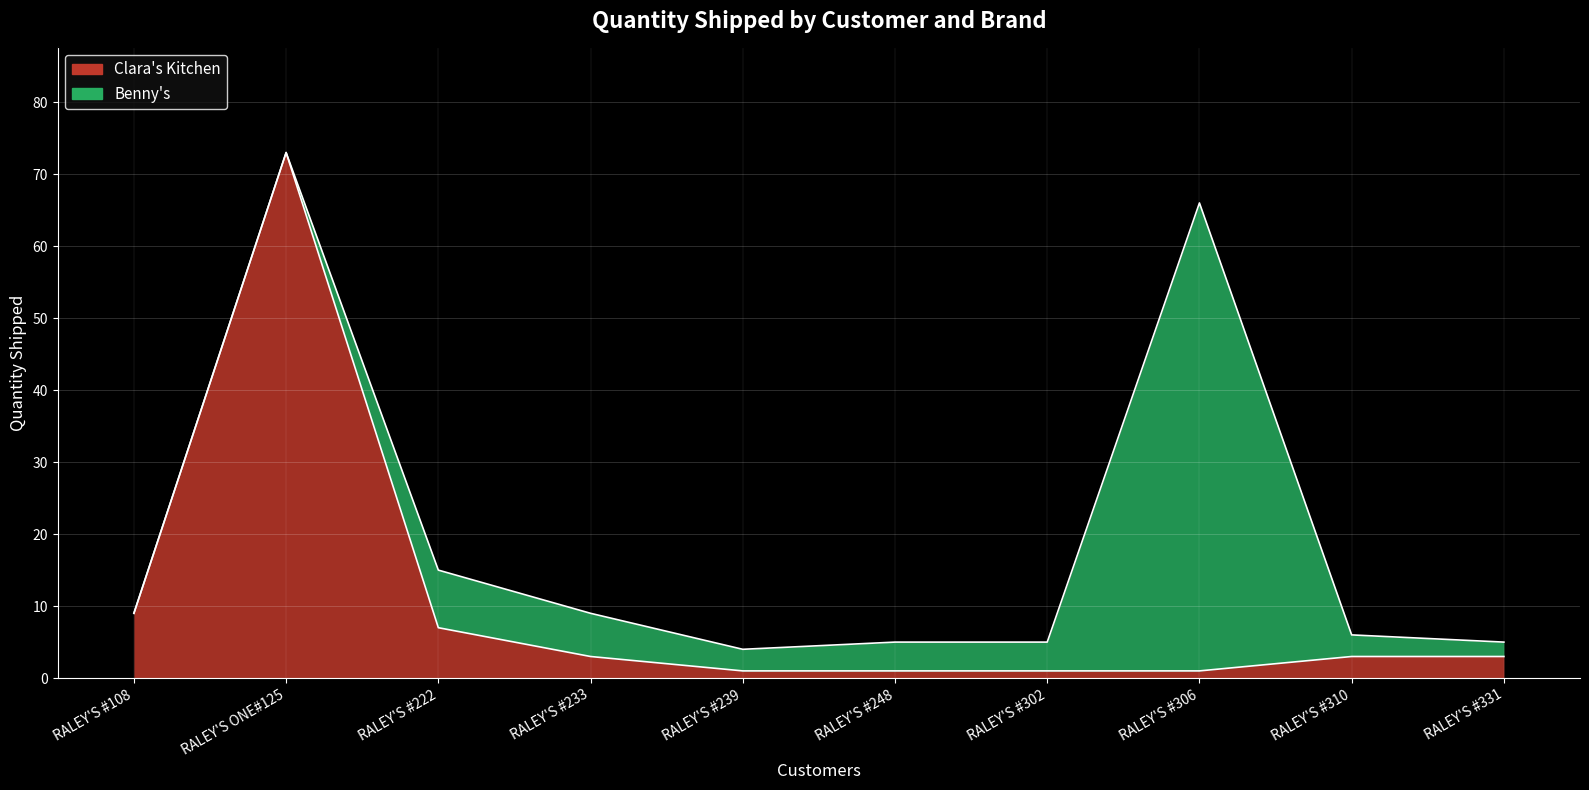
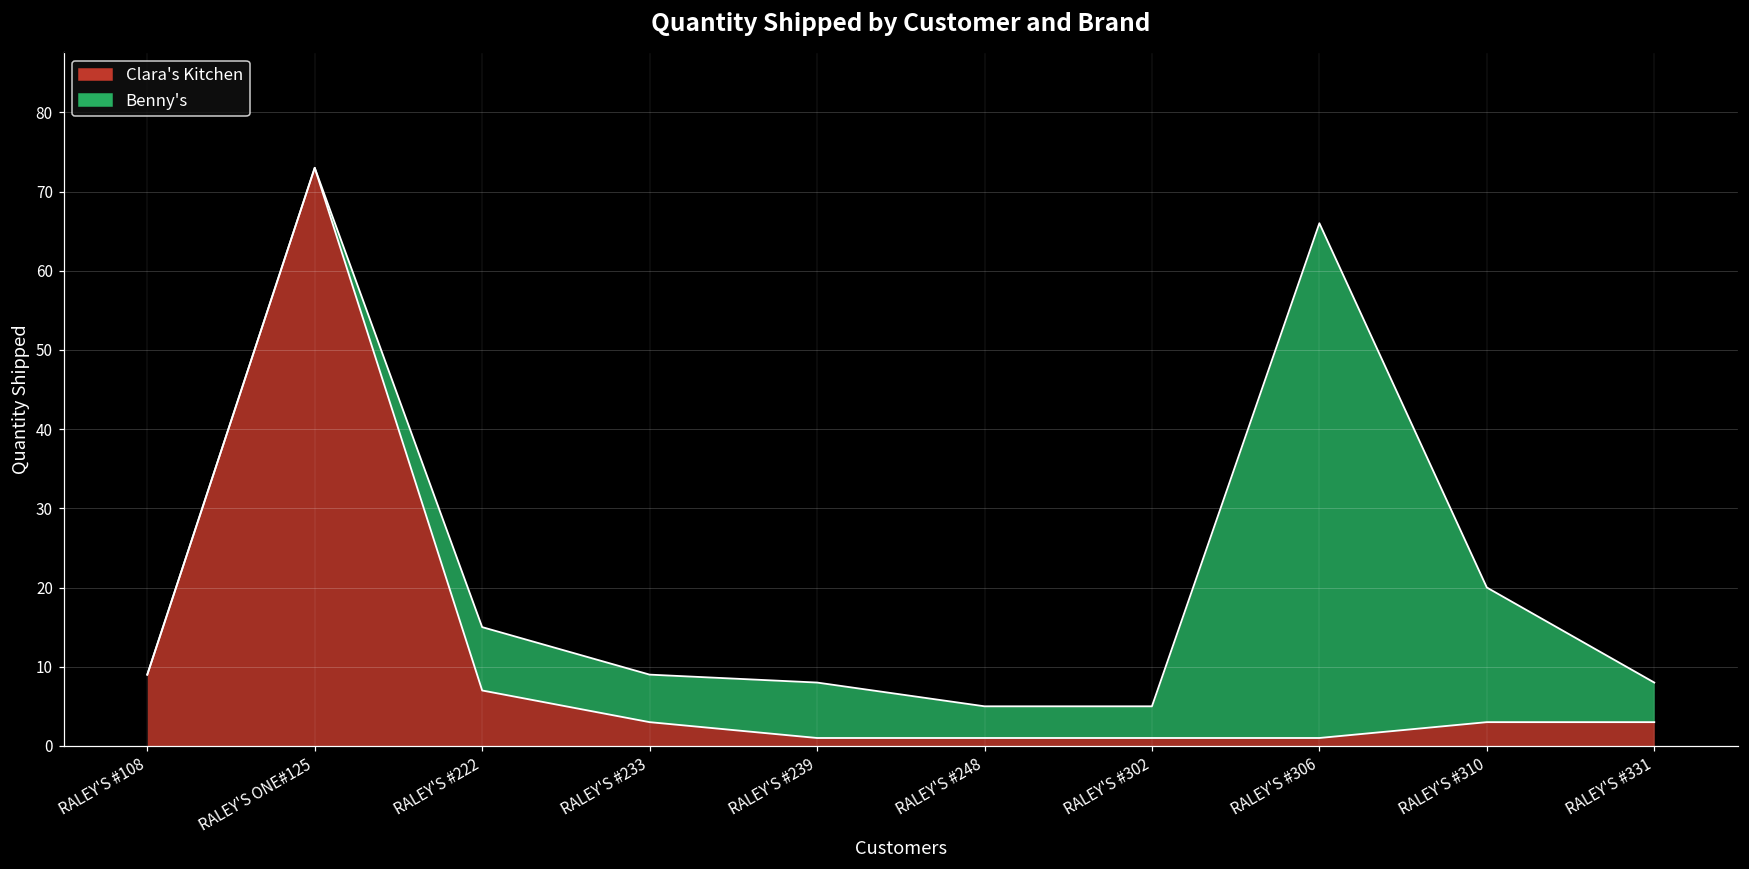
Benny's, RALEY'S #239: 3 -> 7
Benny's, RALEY'S #310: 3 -> 17
Benny's, RALEY'S #331: 2 -> 5
